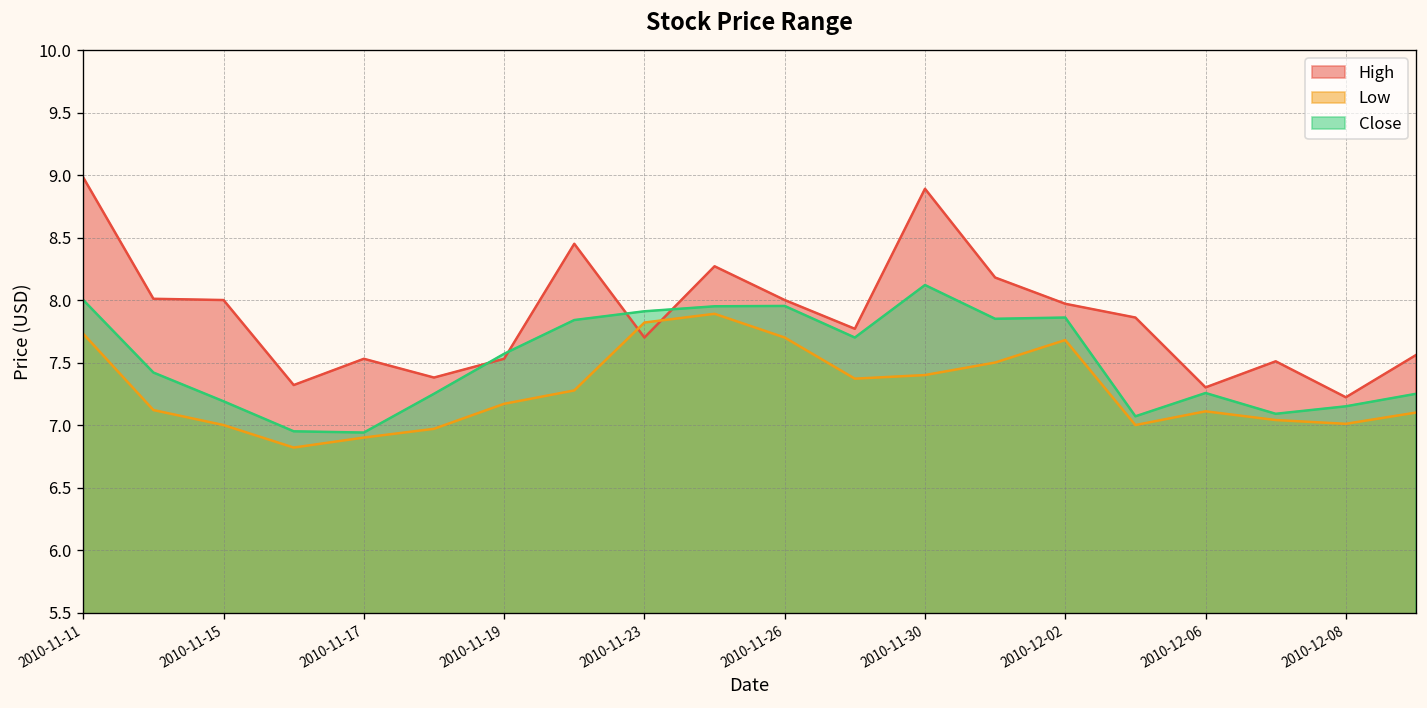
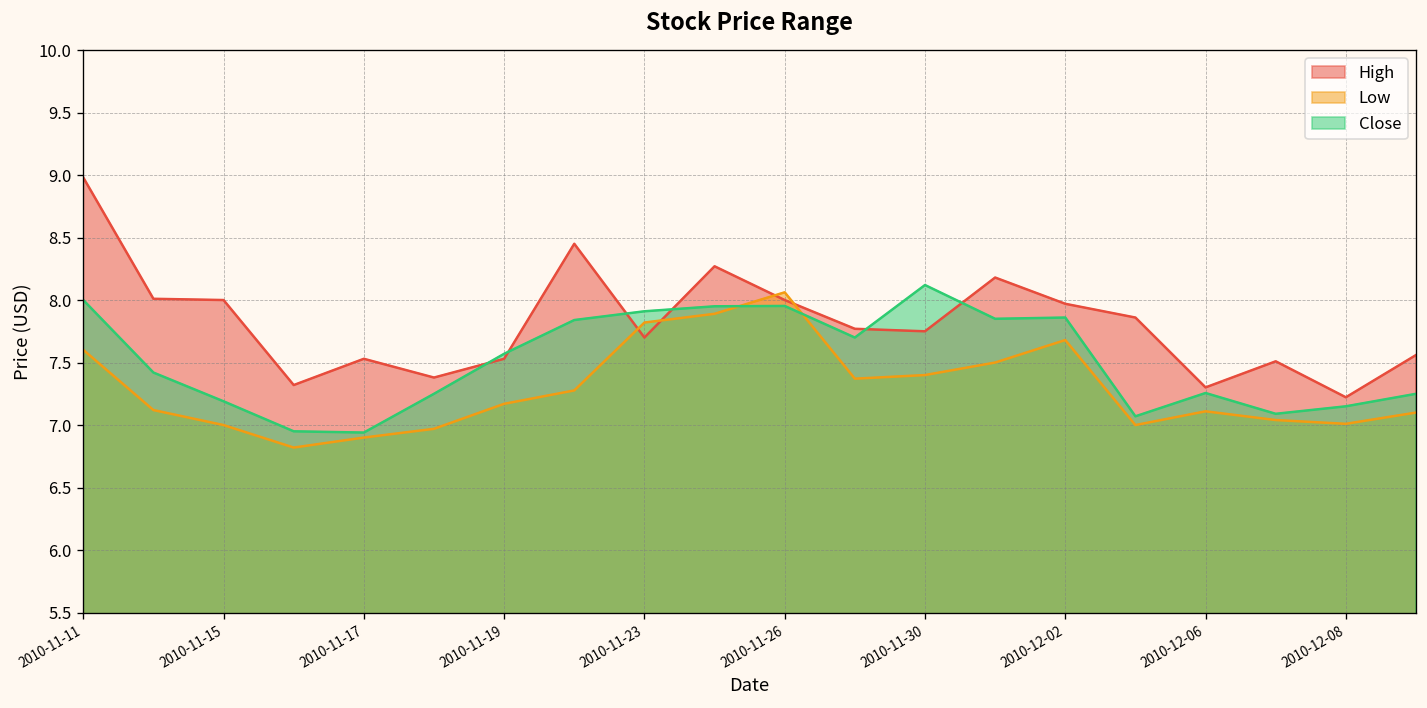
Low, 2010-11-11: 7.73 -> 7.60
Low, 2010-11-26: 7.70 -> 8.06
High, 2010-11-30: 8.89 -> 7.75
